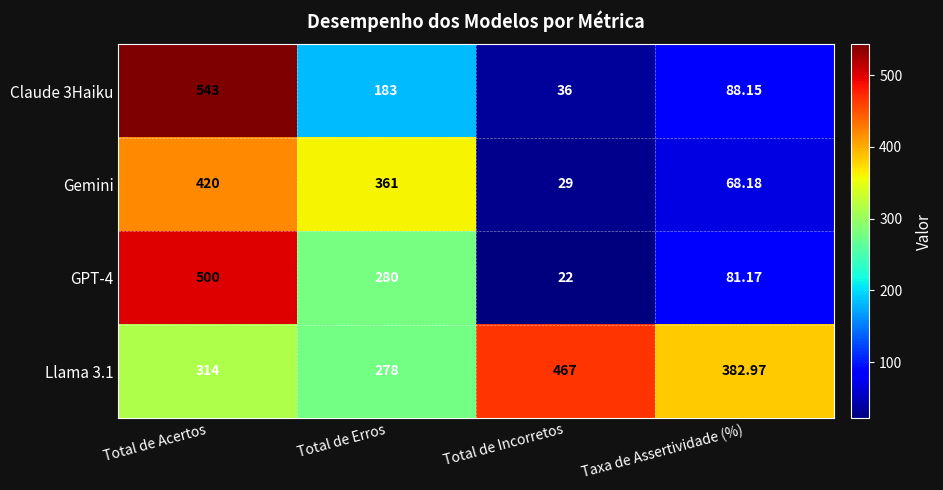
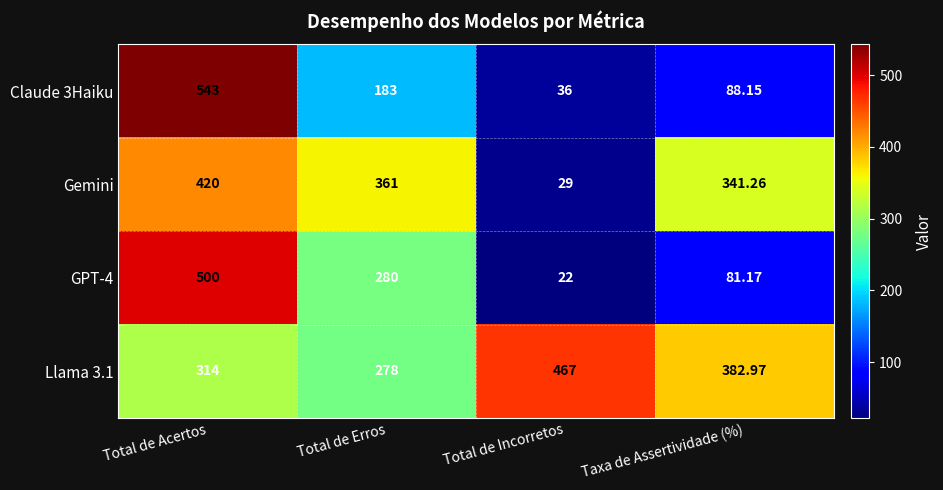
Gemini, Taxa de Assertividade (%): 68.18 -> 341.26
